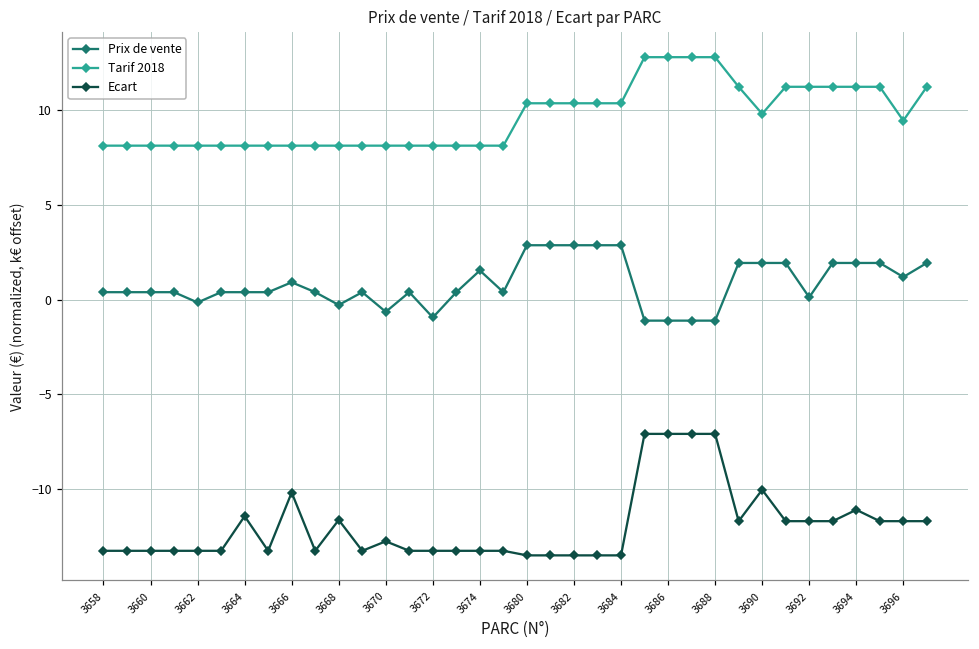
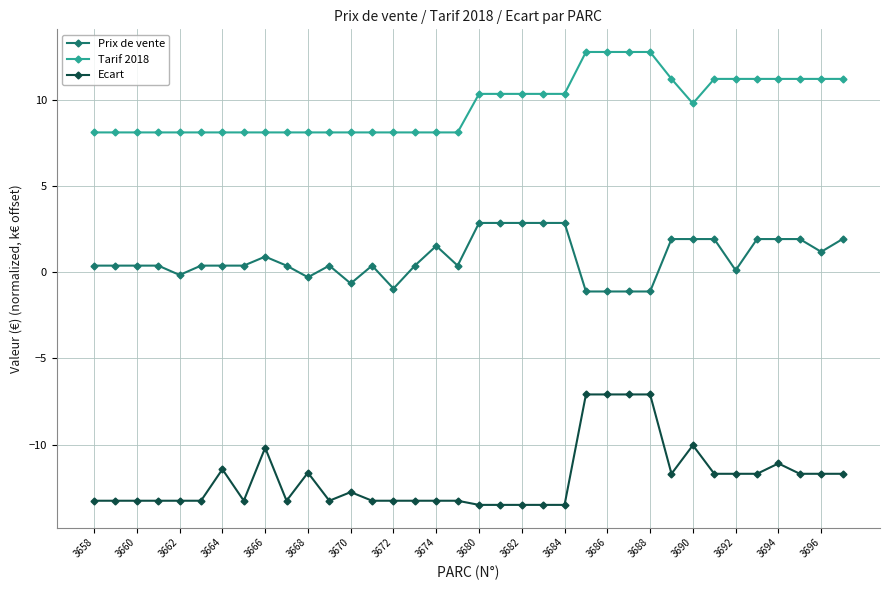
Tarif 2018, 3696: 9.5 -> 11.2
